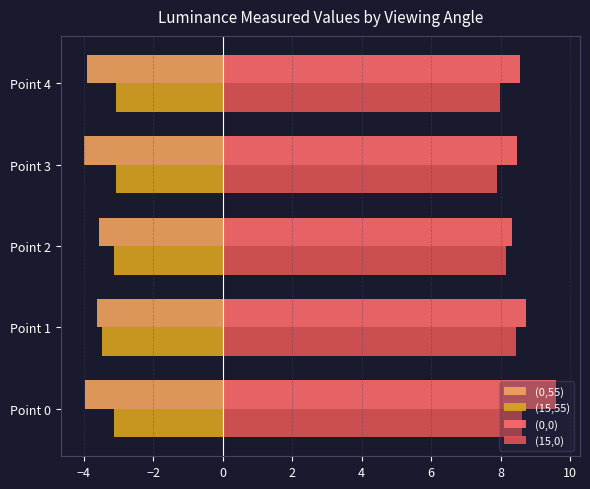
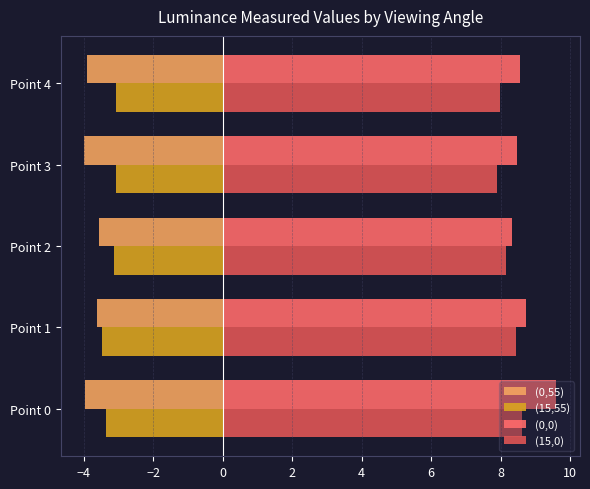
(15,55), Point 0: -3.1 -> -3.4
